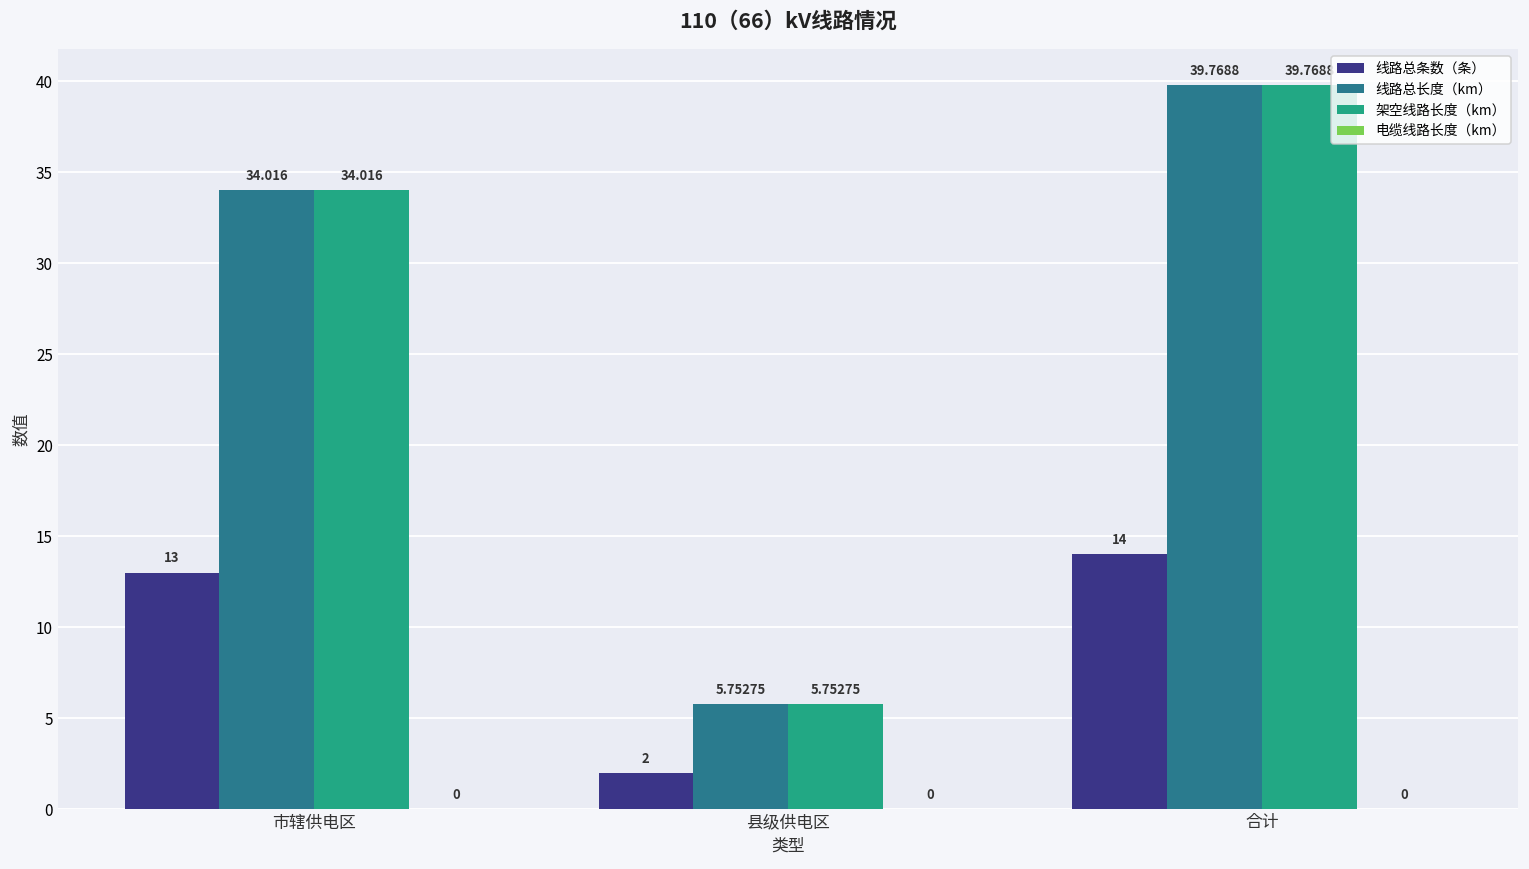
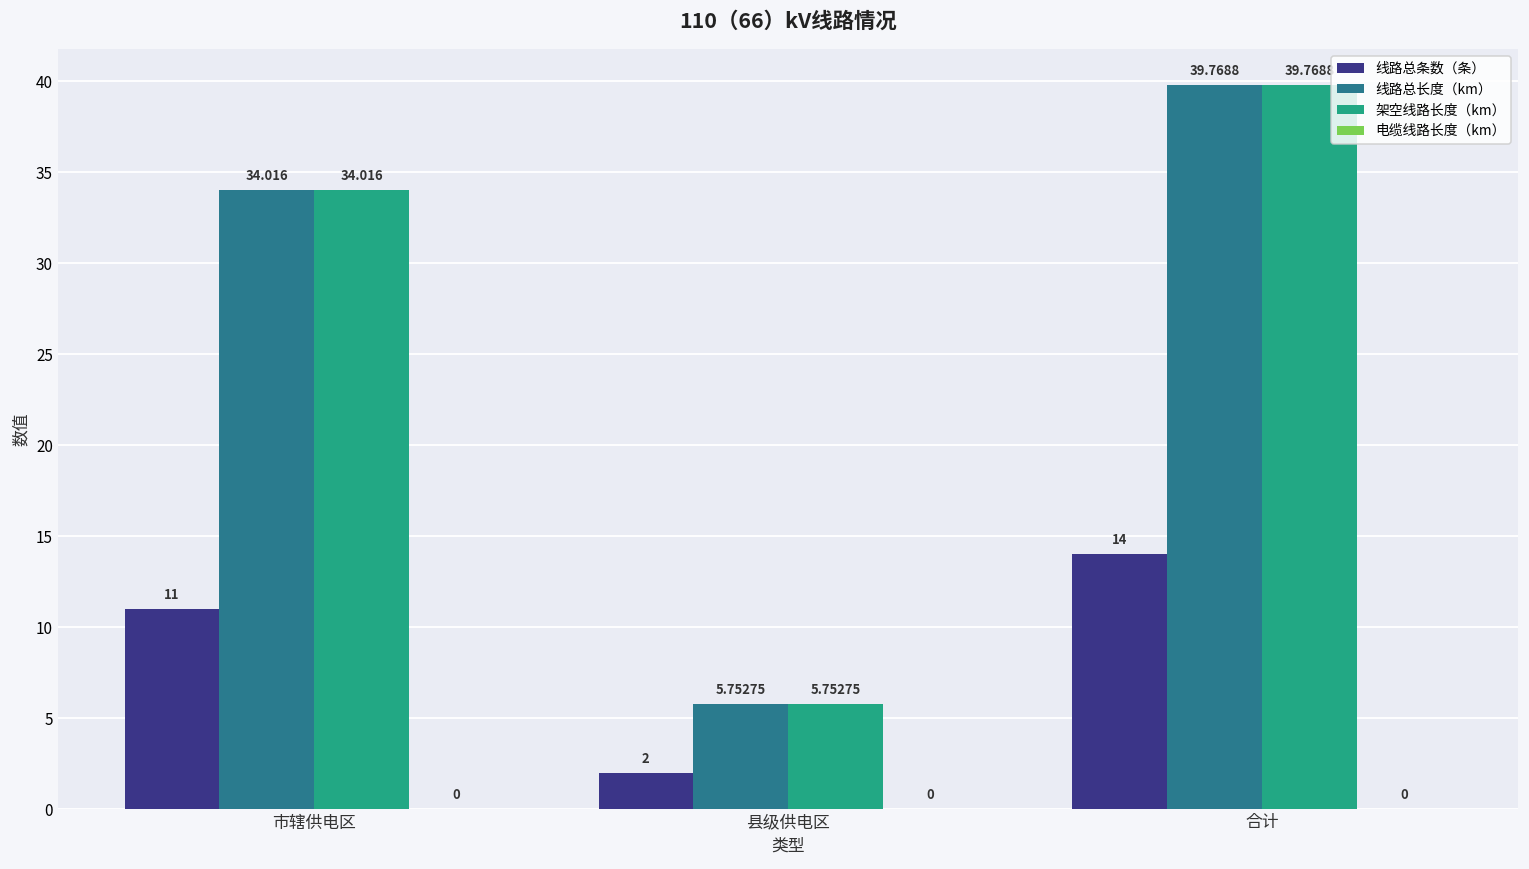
线路总条数（条）, 市辖供电区: 13 -> 11
